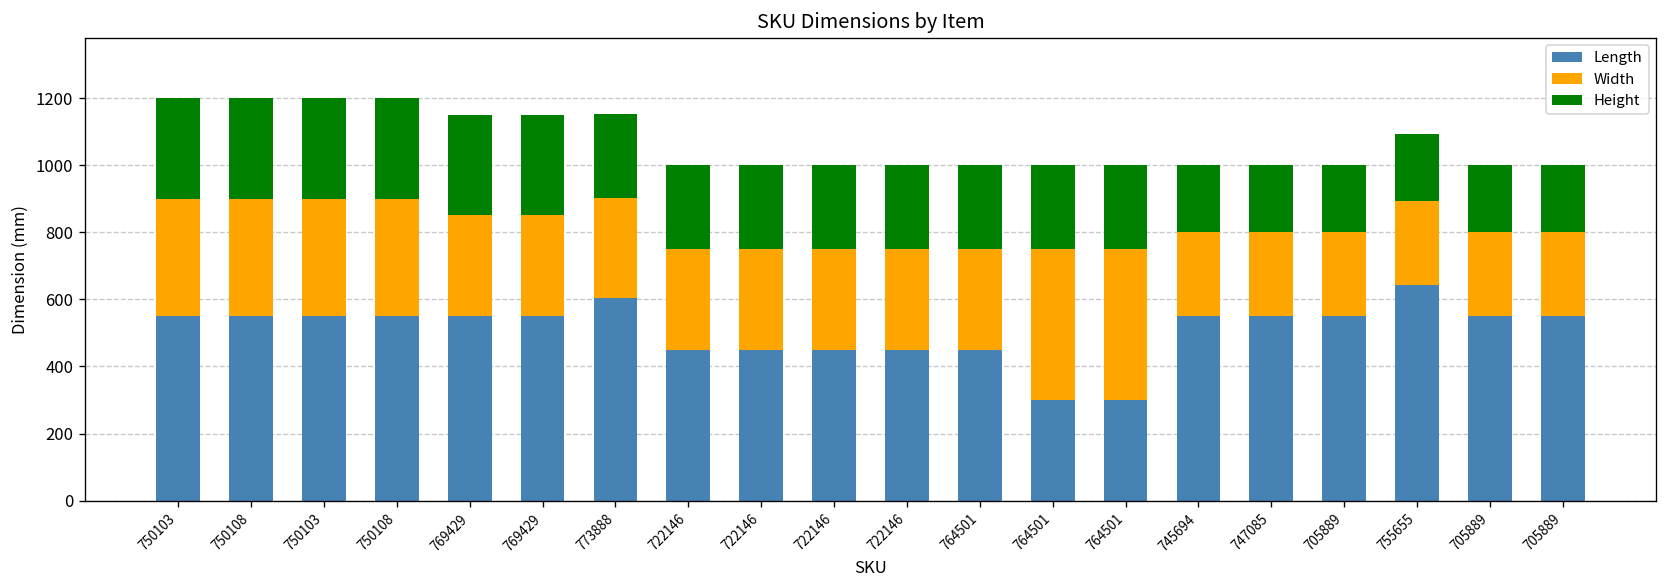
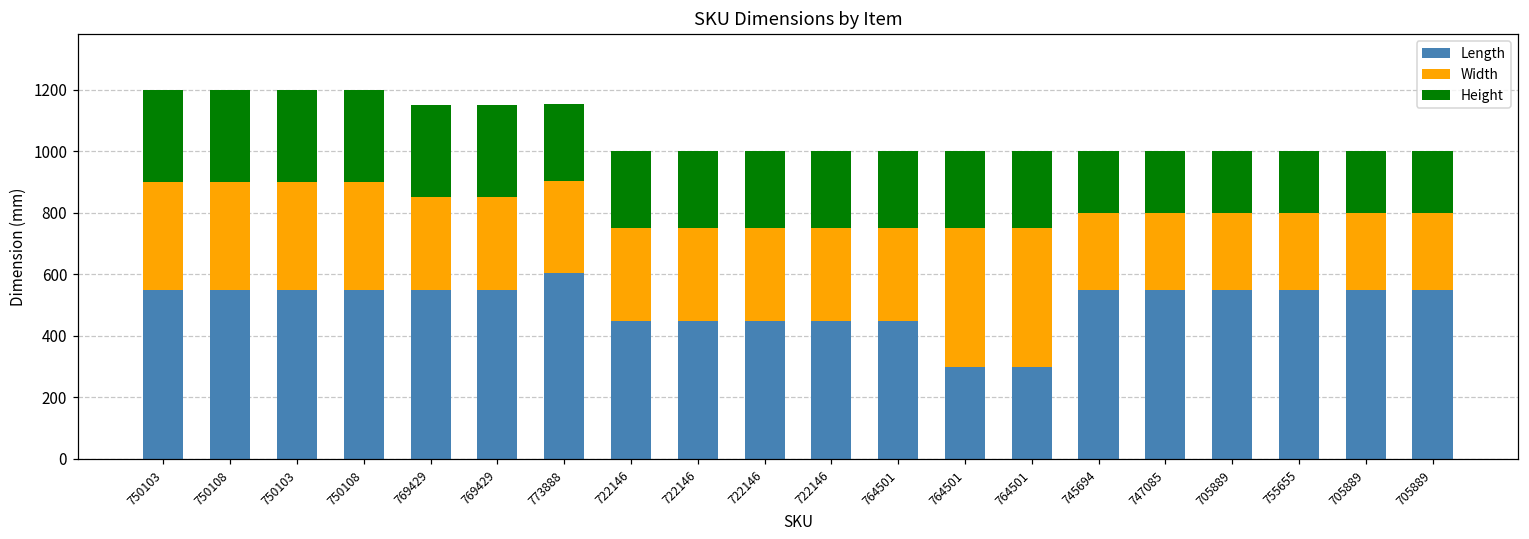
Length, 755655: 640 -> 550
